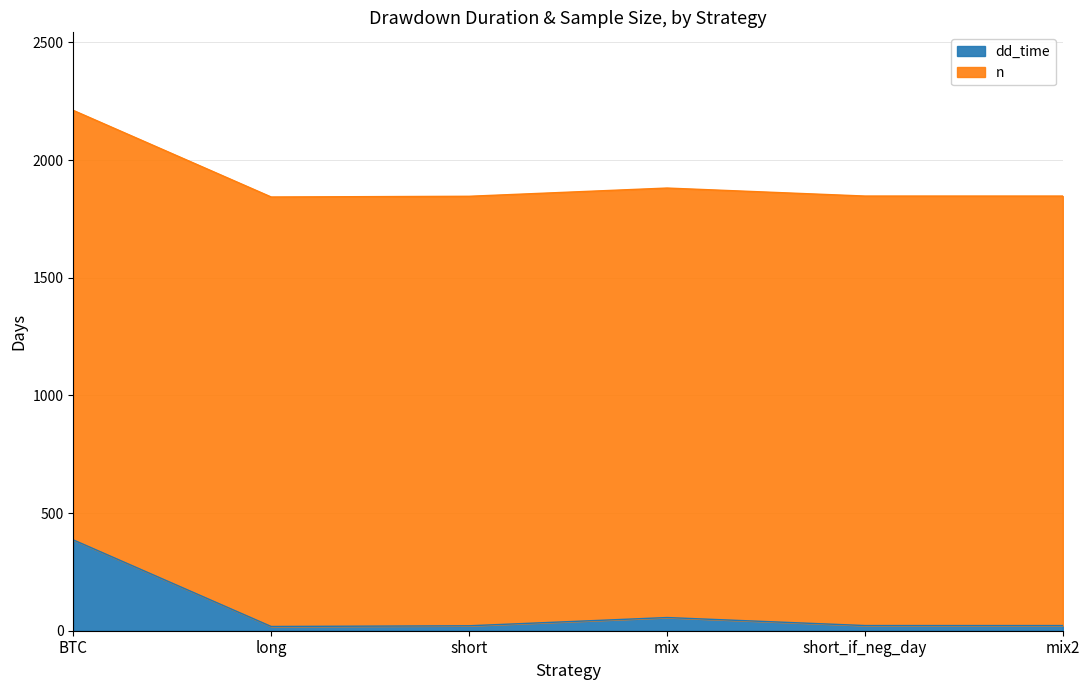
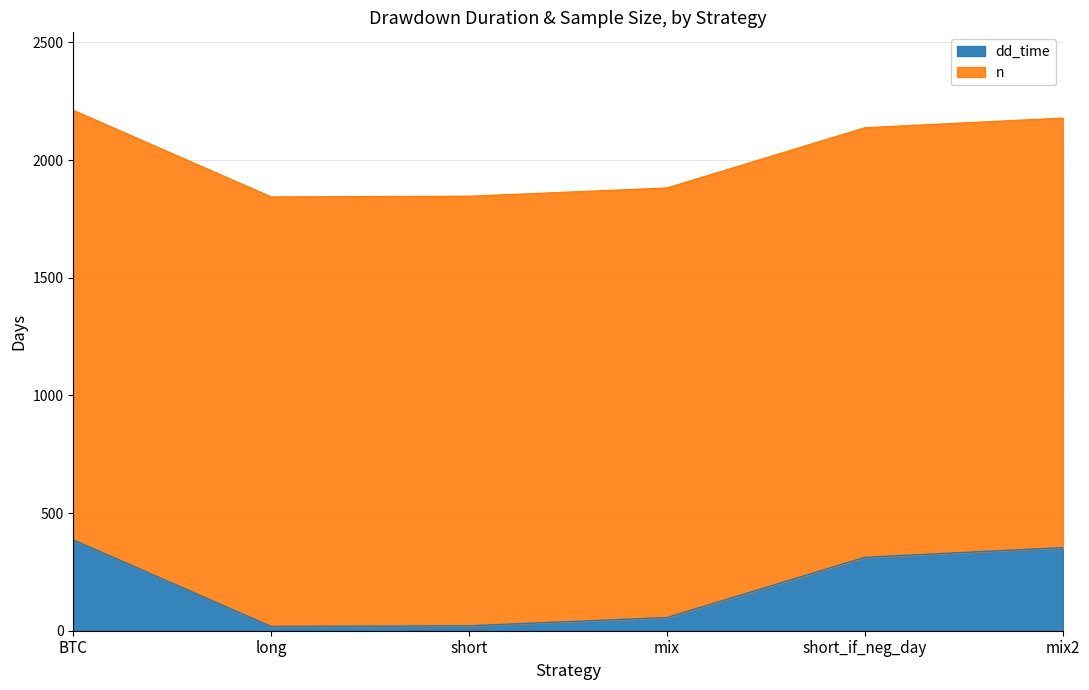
dd_time, short_if_neg_day: 20 -> 310
dd_time, mix2: 20 -> 350
